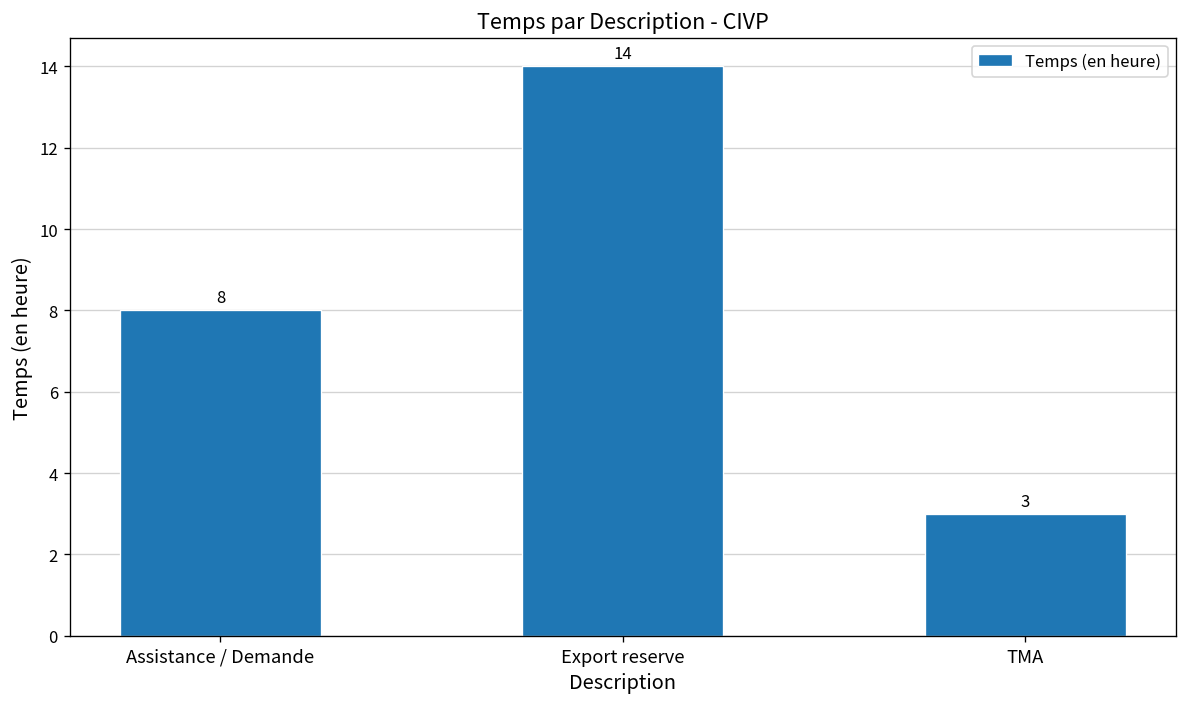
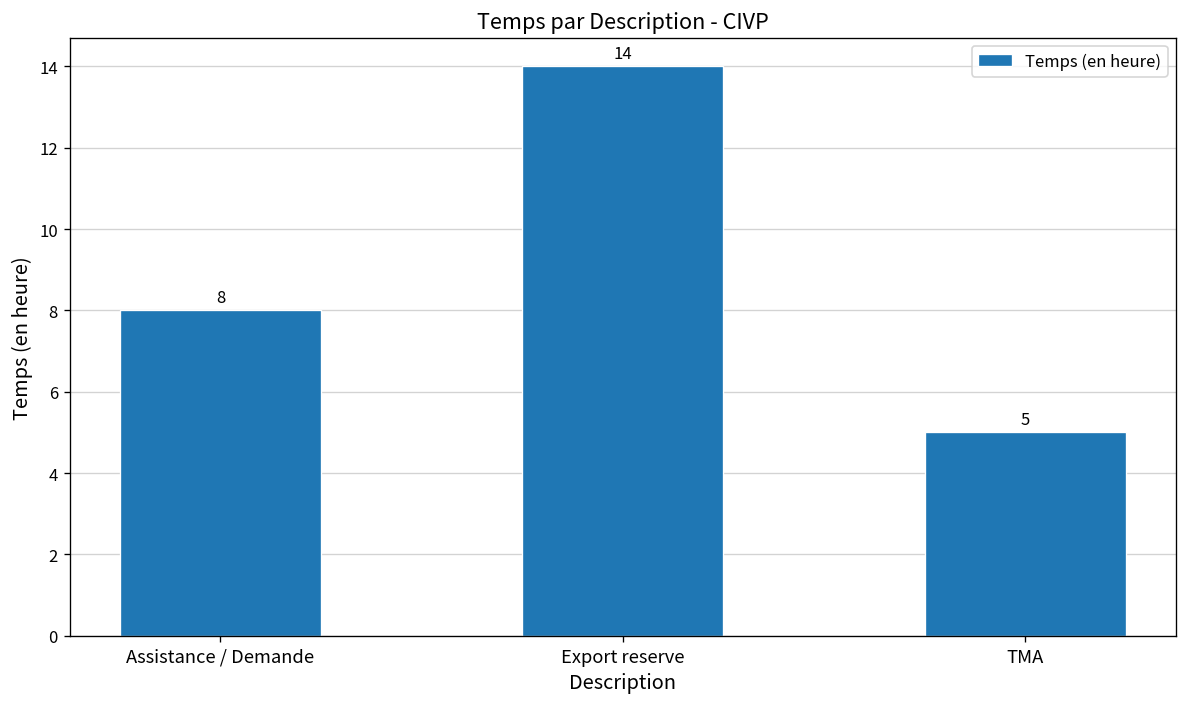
TMA: 3 -> 5
